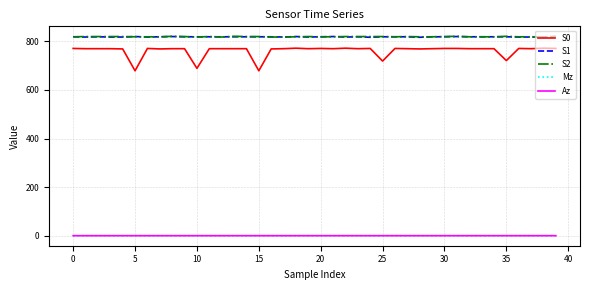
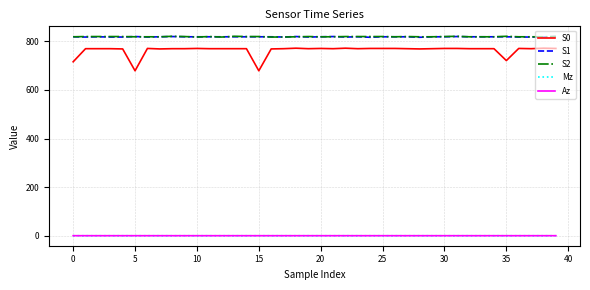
S0, 0: 770 -> 720
S0, 10: 690 -> 770
S0, 25: 720 -> 770
